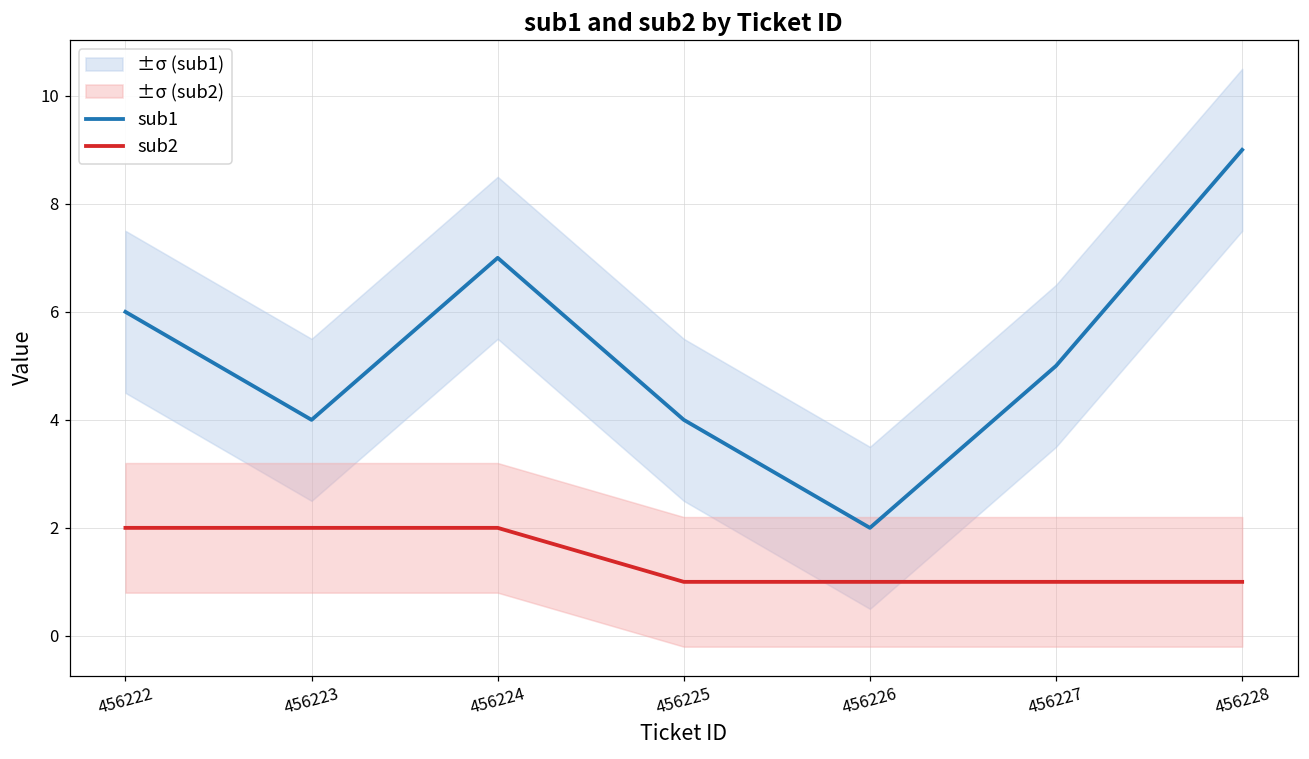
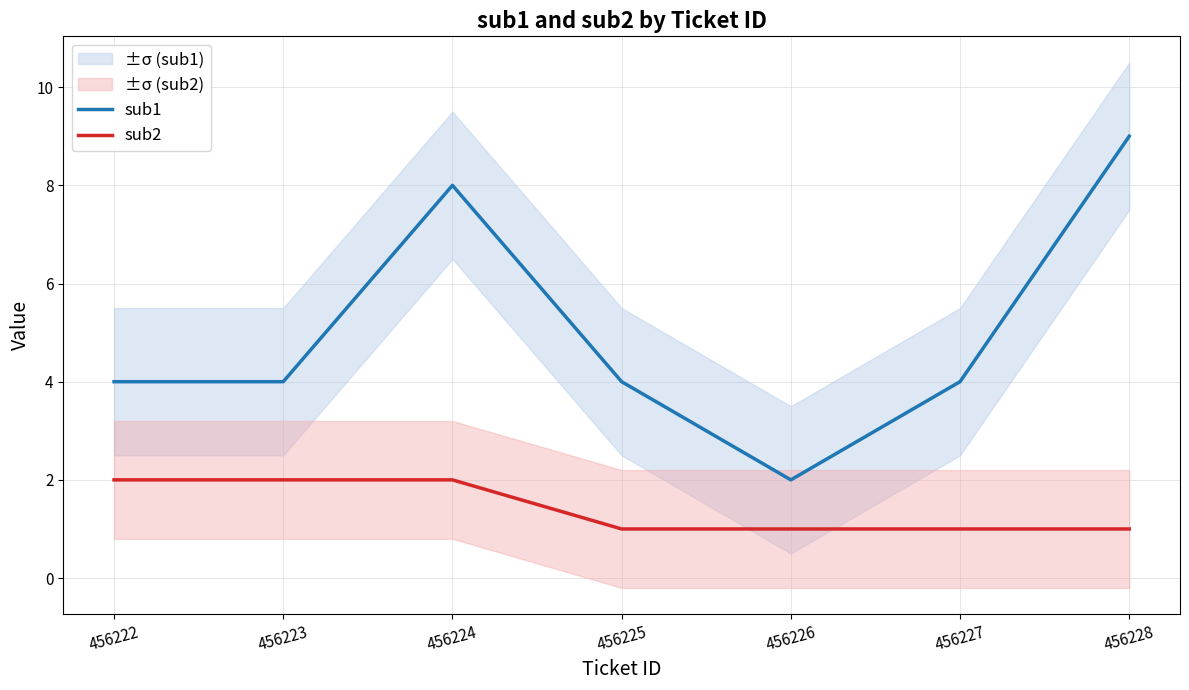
sub1, 456222: 6 -> 4
sub1, 456224: 7 -> 8
sub1, 456227: 5 -> 4
